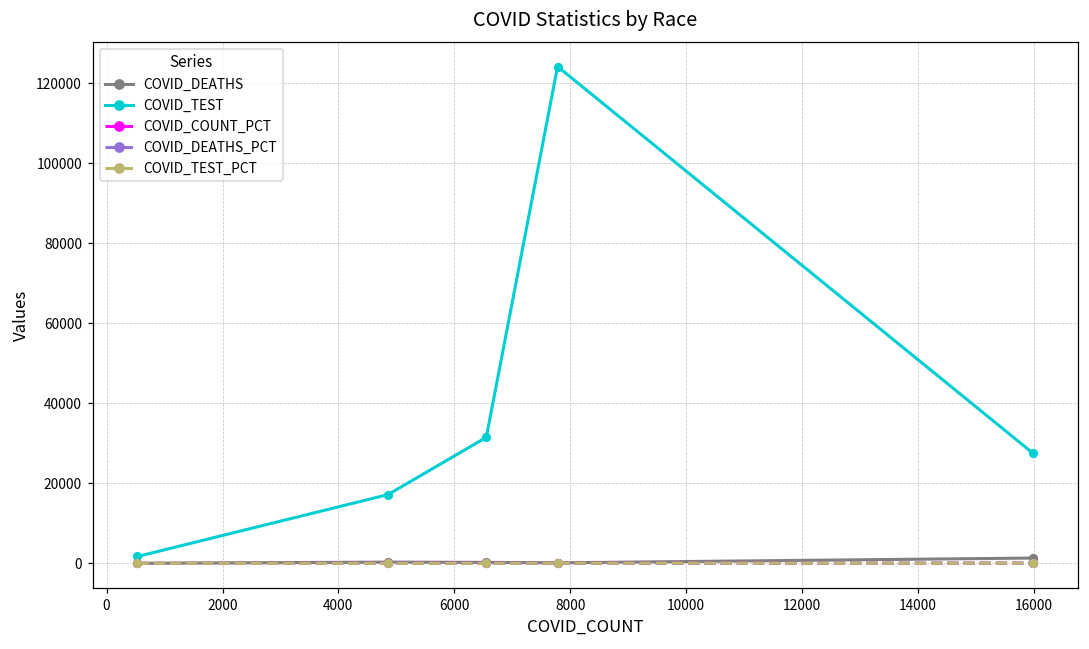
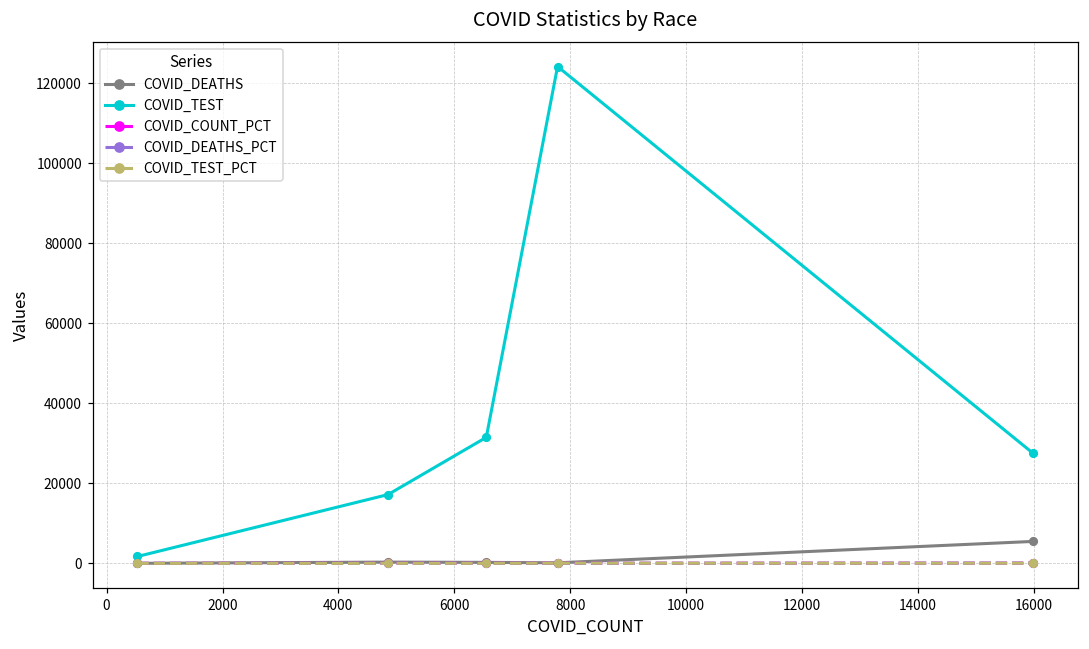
COVID_DEATHS, 16000: 1000 -> 5000
